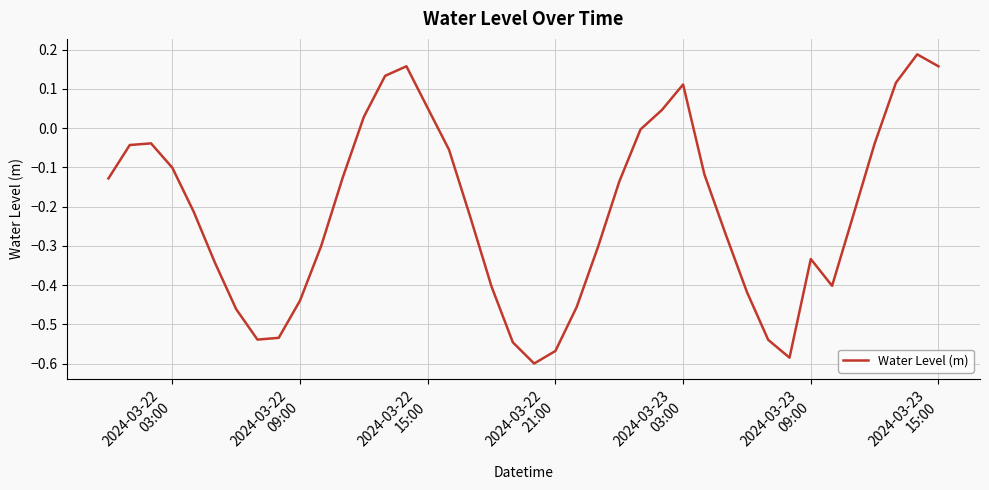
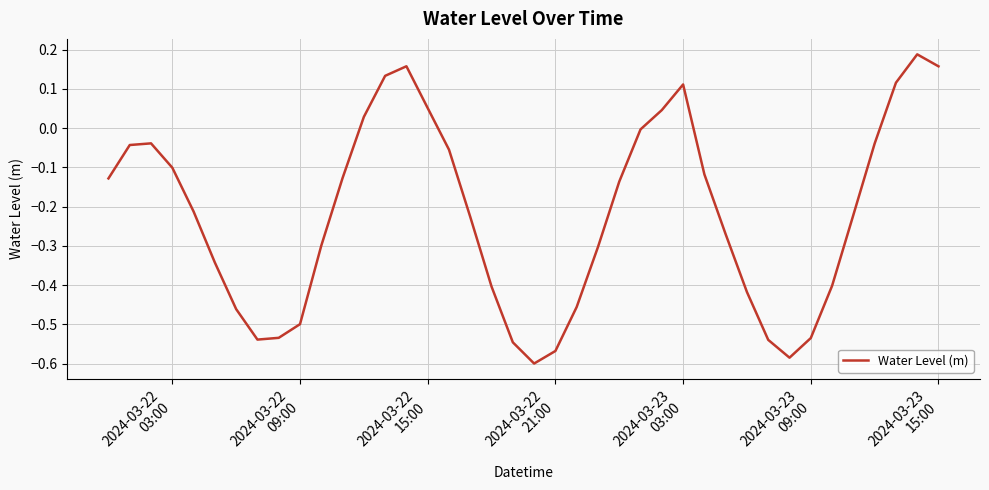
2024-03-22 09:00: -0.44 -> -0.50
2024-03-23 09:00: -0.33 -> -0.53
